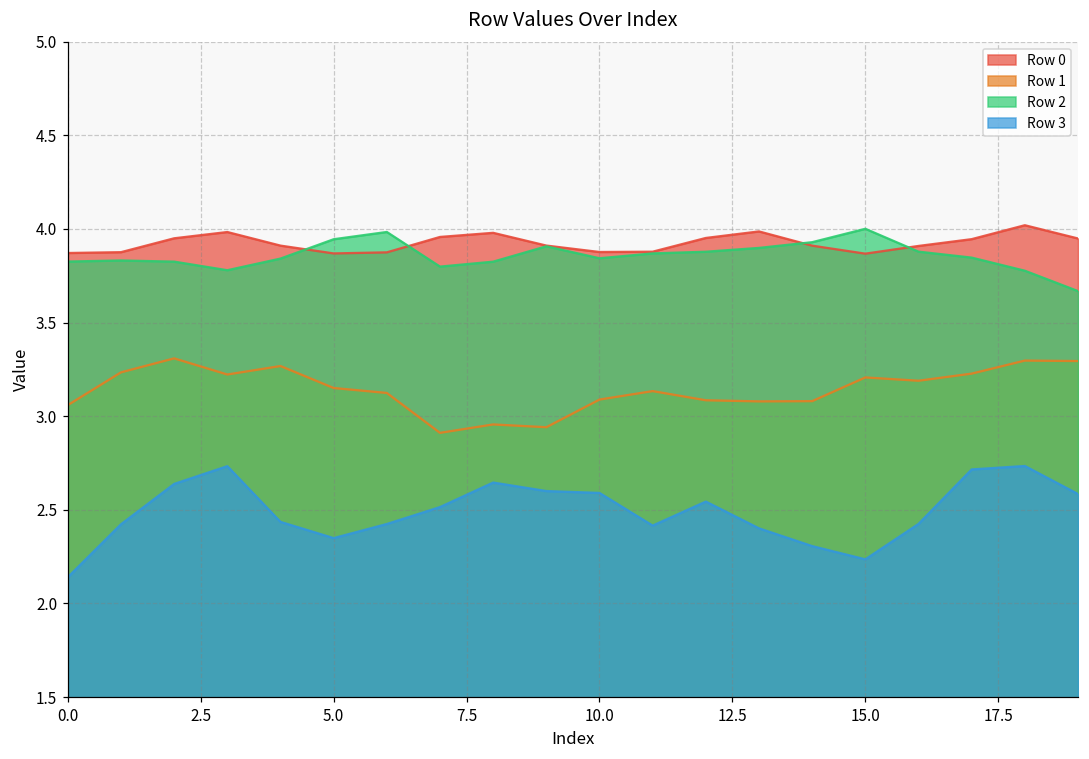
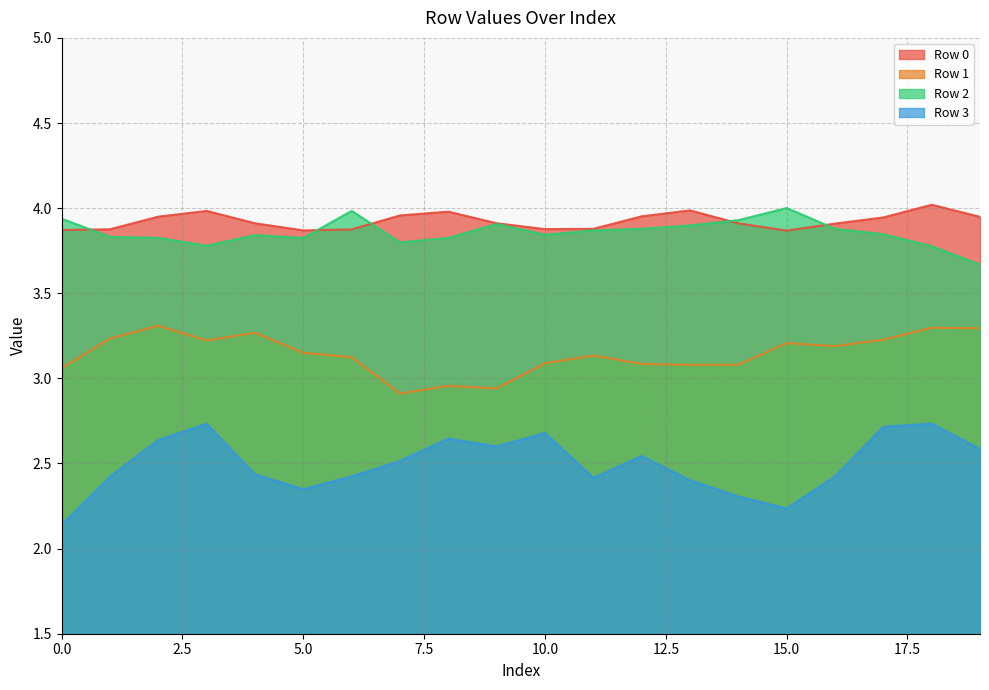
Row 2, 0.0: 3.83 -> 3.94
Row 2, 5.0: 3.94 -> 3.82
Row 3, 10.0: 2.59 -> 2.68
